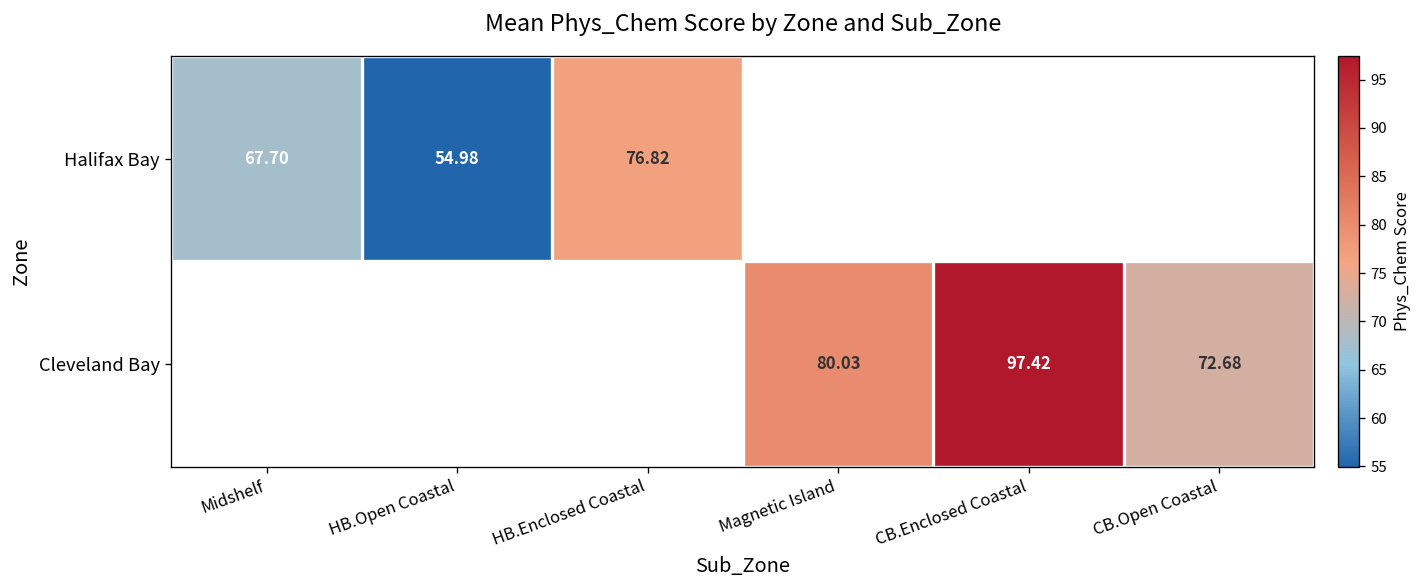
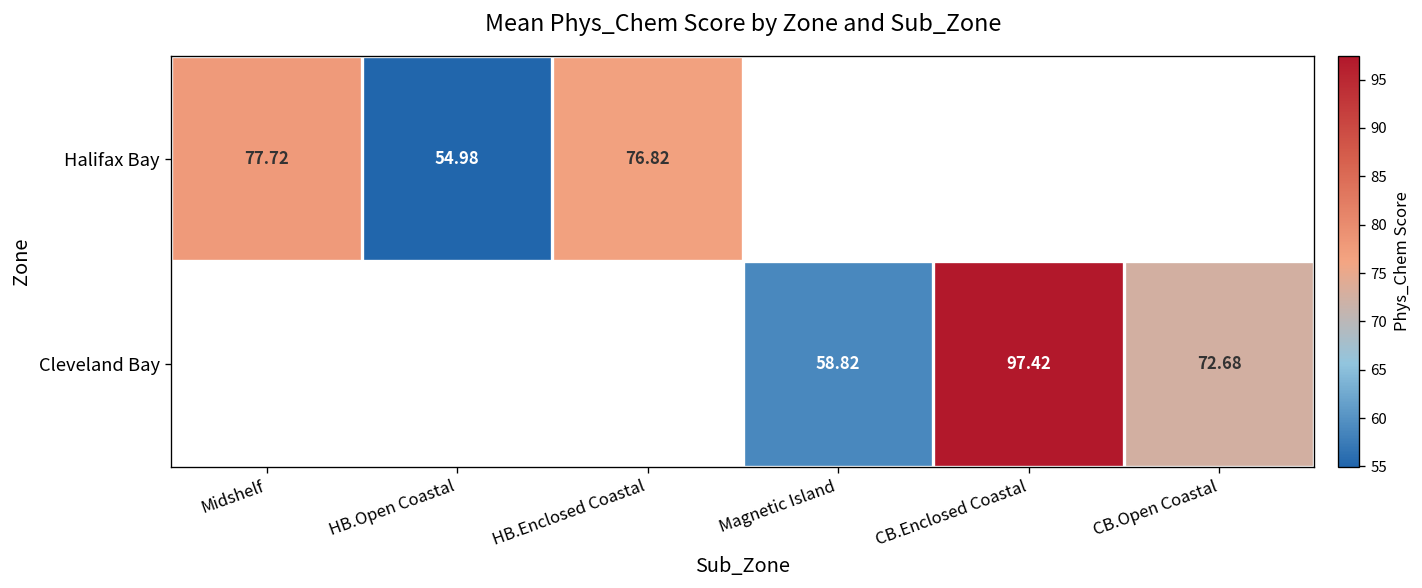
Halifax Bay, Midshelf: 67.70 -> 77.72
Cleveland Bay, Magnetic Island: 80.03 -> 58.82
